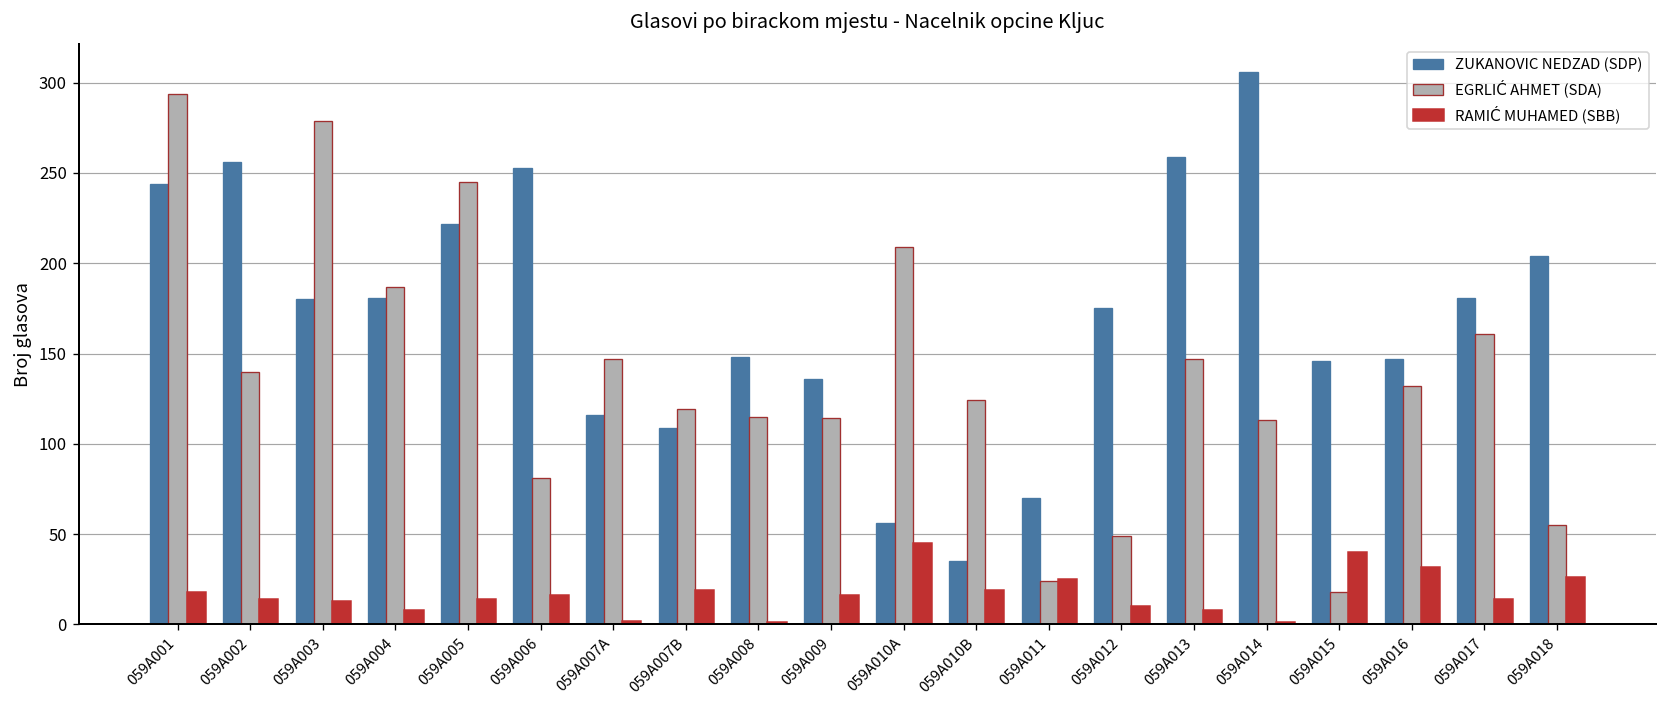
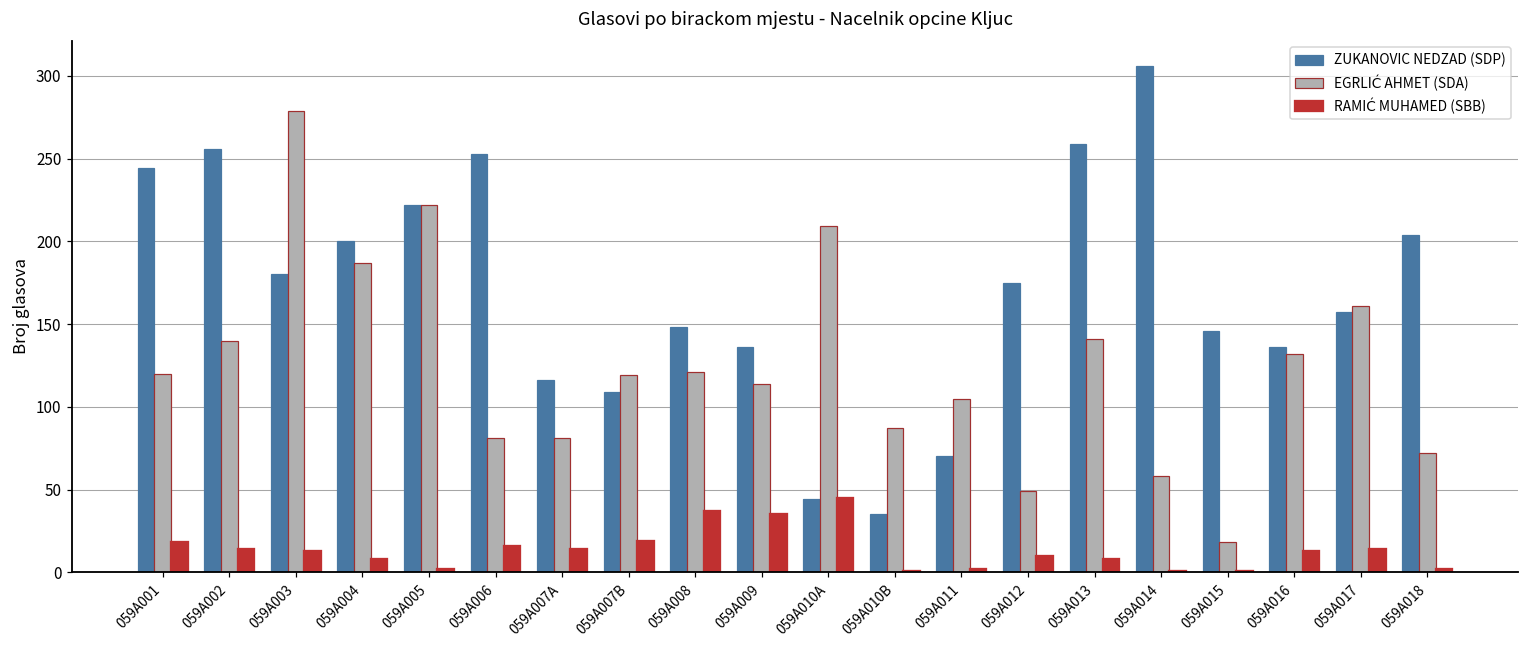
EGRLIĆ AHMET (SDA), 059A001: 294 -> 120
ZUKANOVIC NEDZAD (SDP), 059A004: 181 -> 200
EGRLIĆ AHMET (SDA), 059A005: 245 -> 222
RAMIĆ MUHAMED (SBB), 059A005: 14 -> 2
EGRLIĆ AHMET (SDA), 059A007A: 147 -> 81
RAMIĆ MUHAMED (SBB), 059A007A: 2 -> 14
EGRLIĆ AHMET (SDA), 059A008: 115 -> 121
RAMIĆ MUHAMED (SBB), 059A008: 1 -> 37
RAMIĆ MUHAMED (SBB), 059A009: 16 -> 35
ZUKANOVIC NEDZAD (SDP), 059A010A: 56 -> 44
EGRLIĆ AHMET (SDA), 059A010B: 124 -> 87
RAMIĆ MUHAMED (SBB), 059A010B: 19 -> 1
EGRLIĆ AHMET (SDA), 059A011: 24 -> 105
RAMIĆ MUHAMED (SBB), 059A011: 25 -> 2
EGRLIĆ AHMET (SDA), 059A013: 147 -> 141
EGRLIĆ AHMET (SDA), 059A014: 113 -> 58
RAMIĆ MUHAMED (SBB), 059A015: 40 -> 1
ZUKANOVIC NEDZAD (SDP), 059A016: 147 -> 136
RAMIĆ MUHAMED (SBB), 059A016: 32 -> 13
ZUKANOVIC NEDZAD (SDP), 059A017: 181 -> 157
EGRLIĆ AHMET (SDA), 059A018: 55 -> 72
RAMIĆ MUHAMED (SBB), 059A018: 26 -> 2
